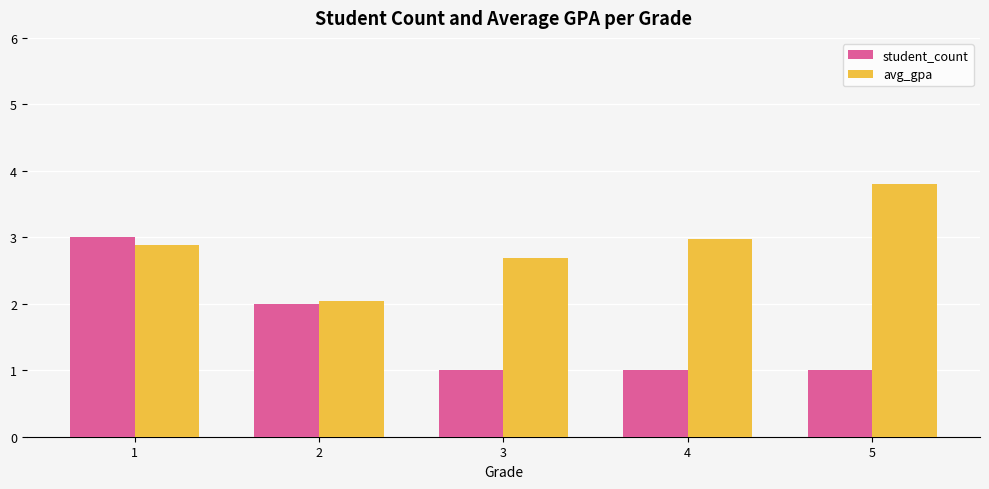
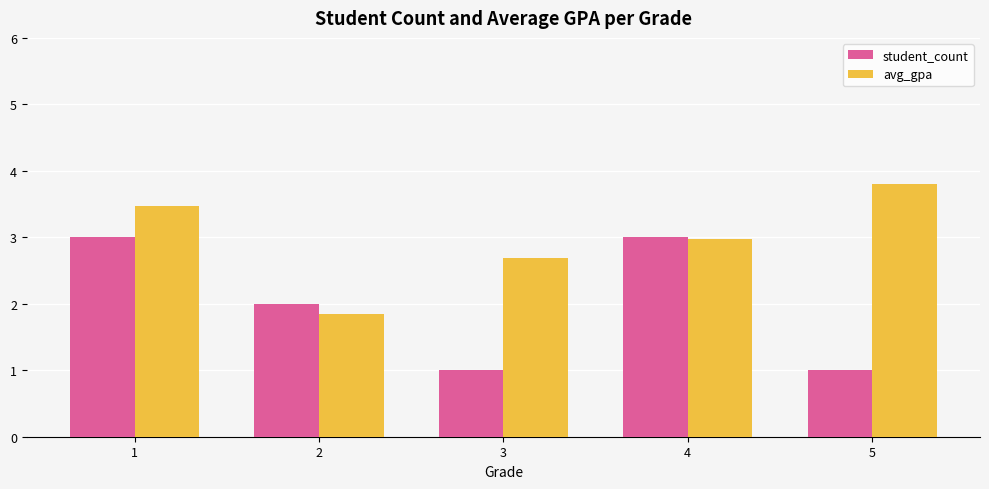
avg_gpa, 1: 2.9 -> 3.5
avg_gpa, 2: 2.0 -> 1.8
student_count, 4: 1 -> 3
